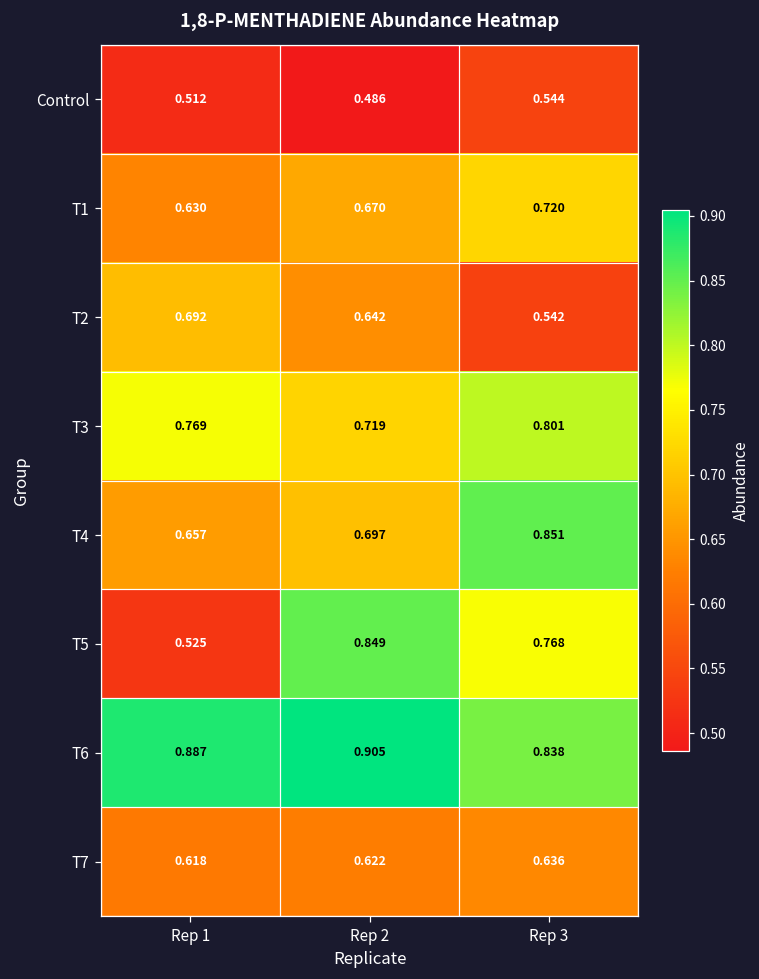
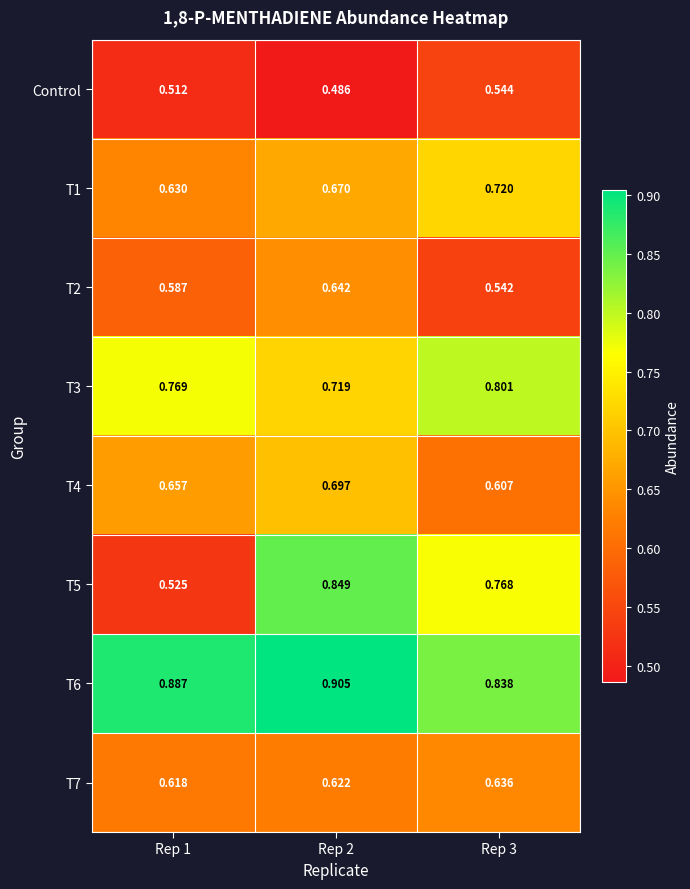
T2, Rep 1: 0.692 -> 0.587
T4, Rep 3: 0.851 -> 0.607
